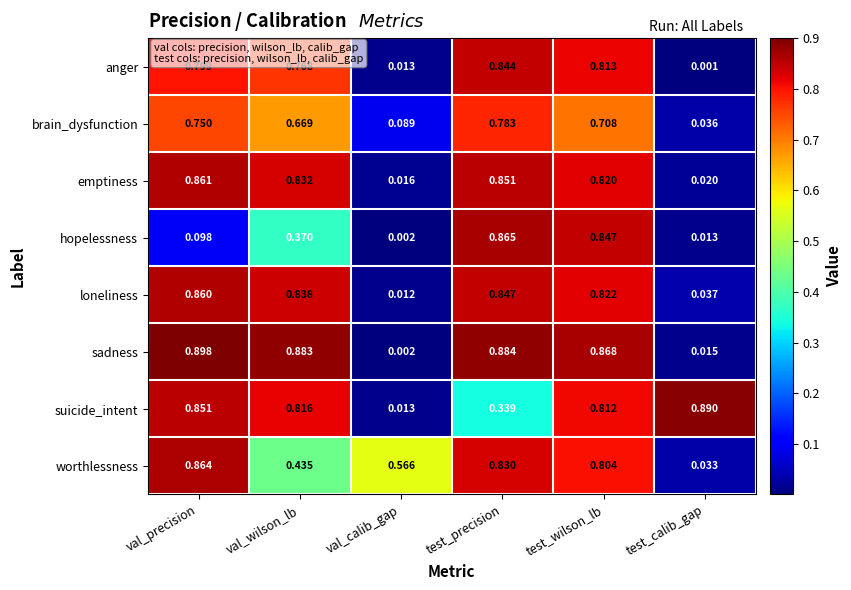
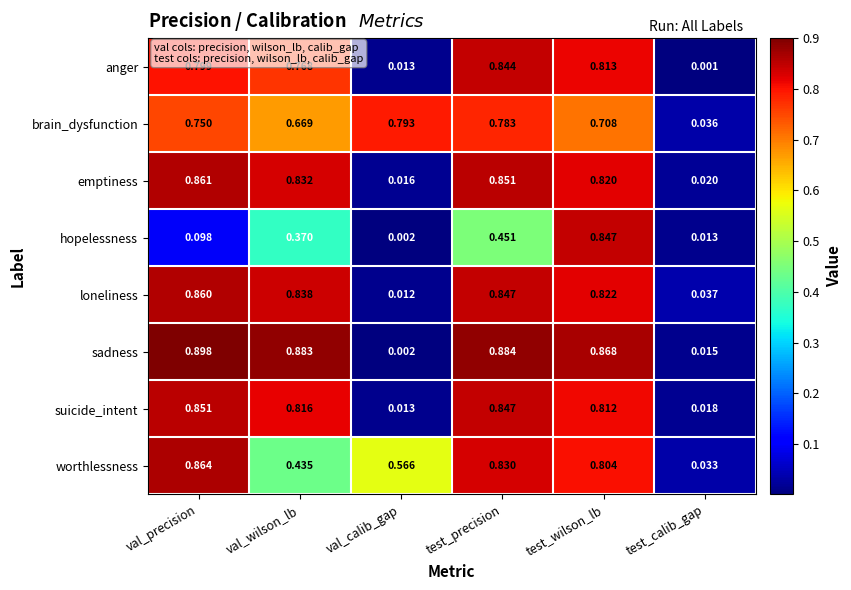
brain_dysfunction, val_calib_gap: 0.089 -> 0.793
hopelessness, test_precision: 0.865 -> 0.451
suicide_intent, test_precision: 0.339 -> 0.847
suicide_intent, test_calib_gap: 0.890 -> 0.018
